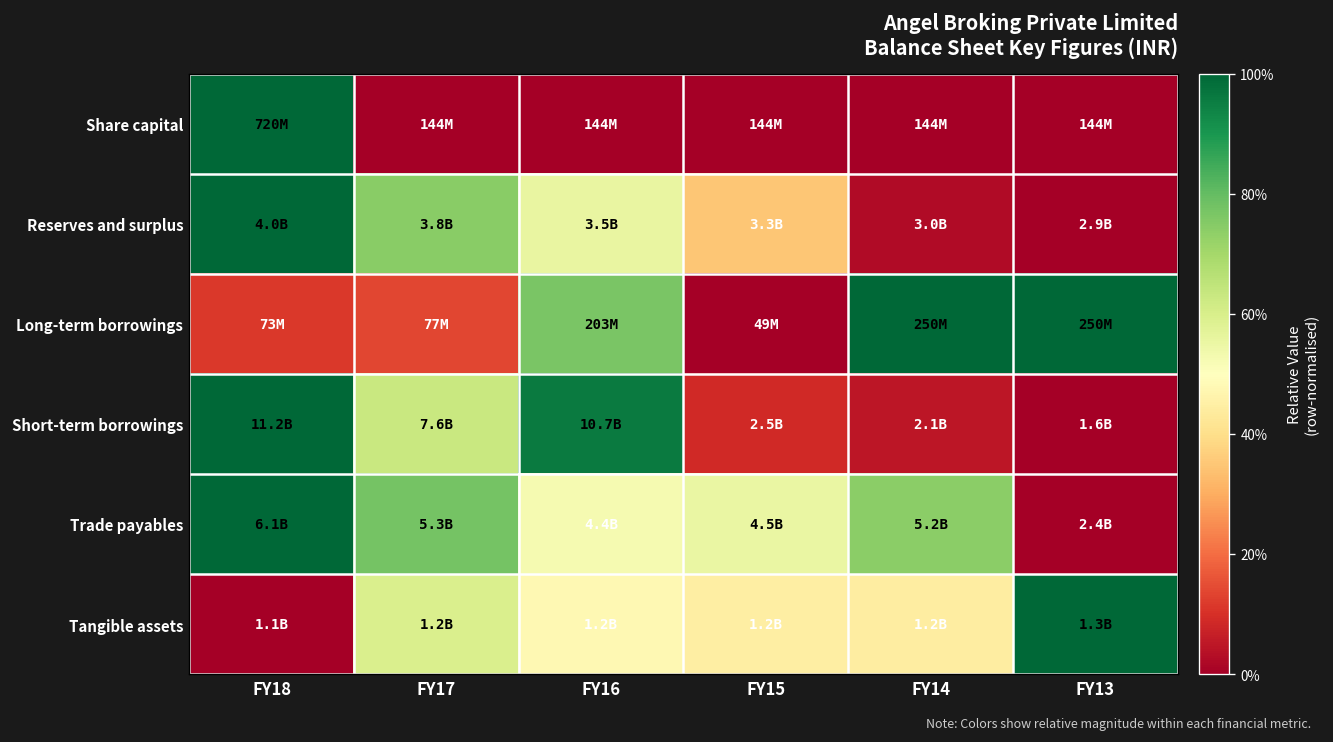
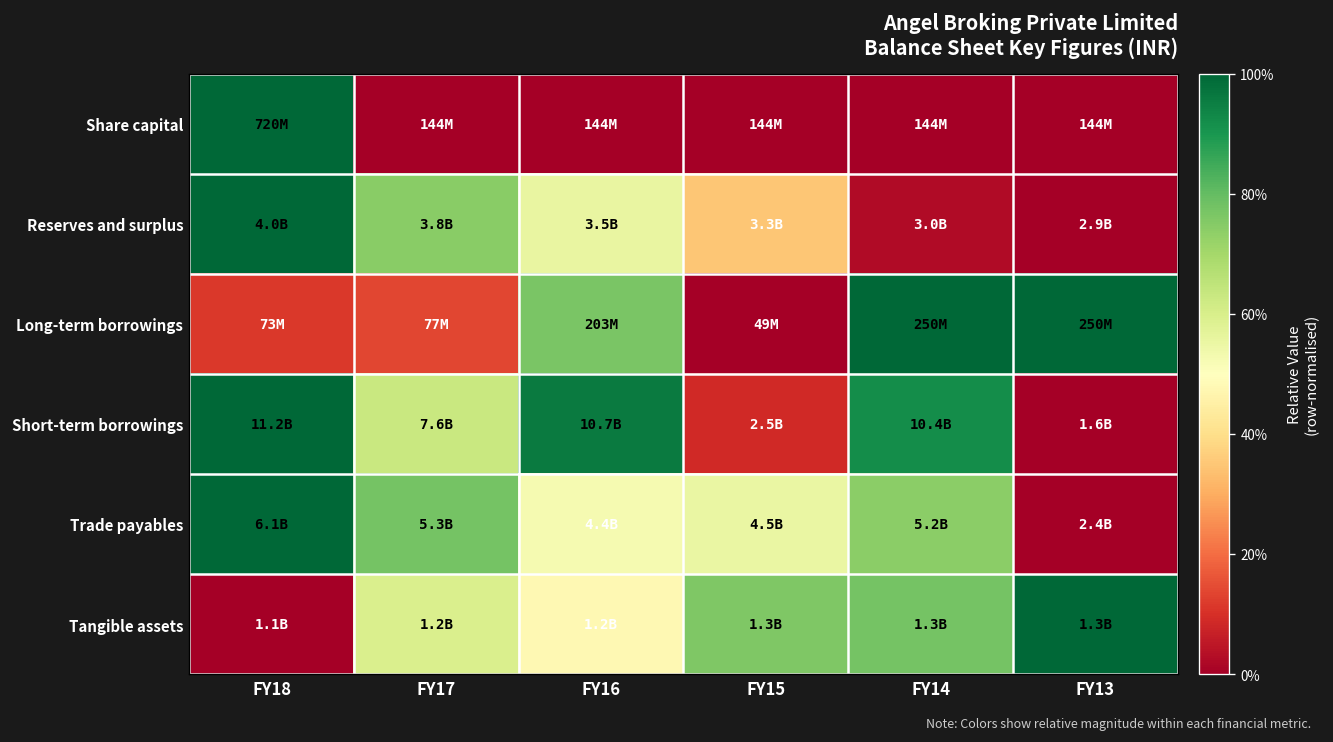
Short-term borrowings, FY14: 2.1B -> 10.4B
Tangible assets, FY15: 1.2B -> 1.3B
Tangible assets, FY14: 1.2B -> 1.3B
